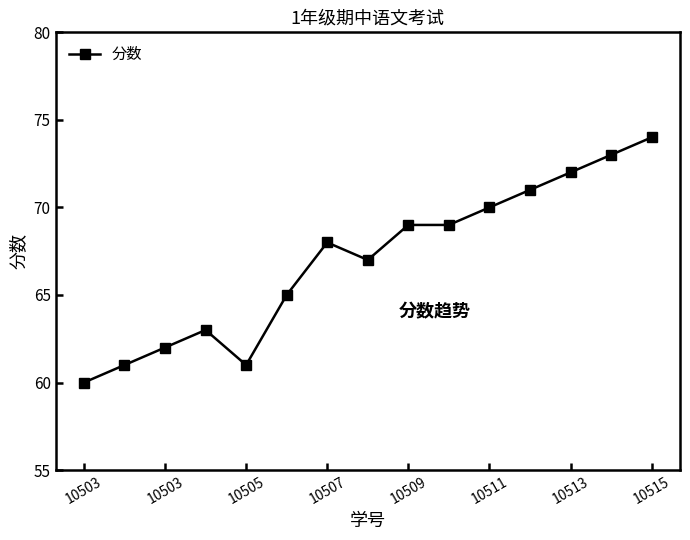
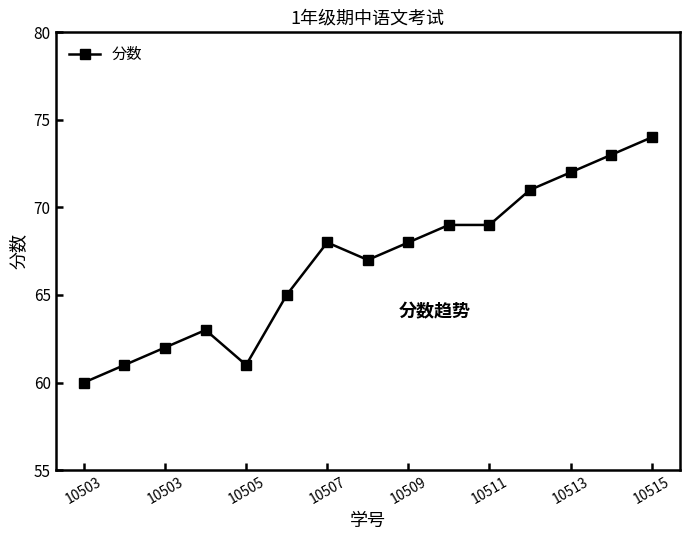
10509: 69 -> 68
10511: 70 -> 69
